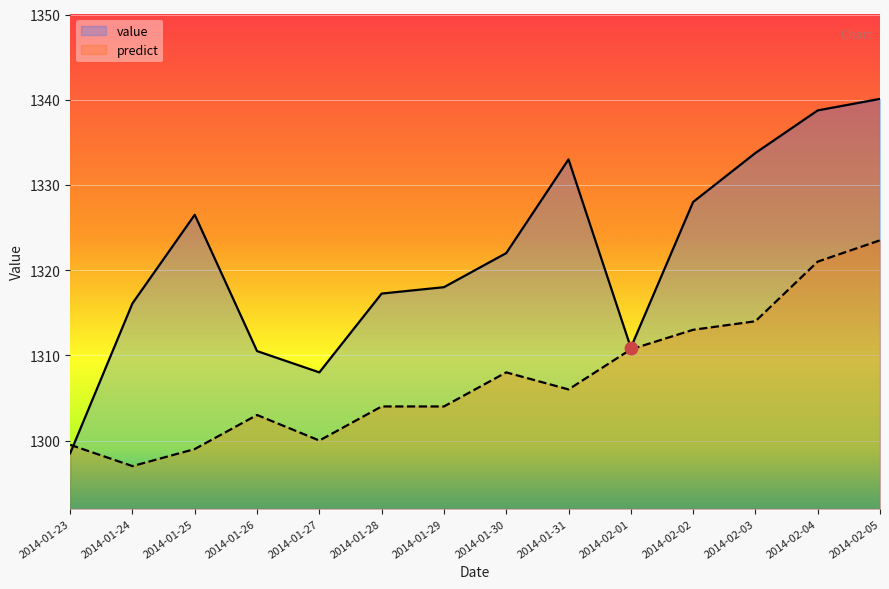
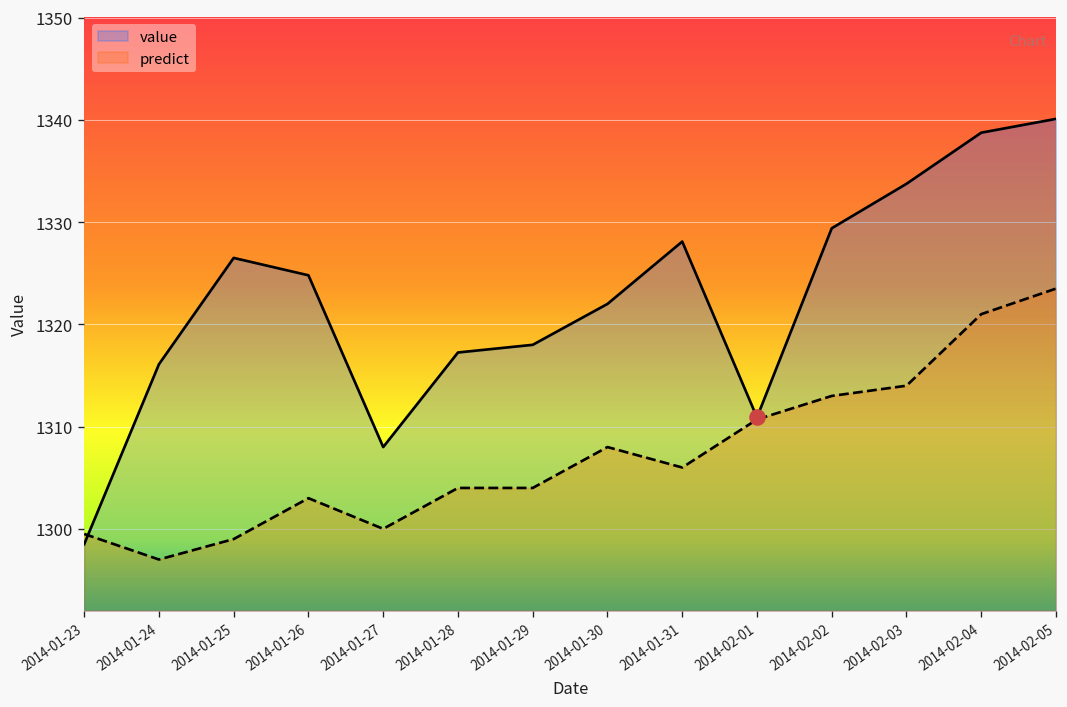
value, 2014-01-26: 1311 -> 1325
value, 2014-01-31: 1333 -> 1328
value, 2014-02-02: 1328 -> 1329
